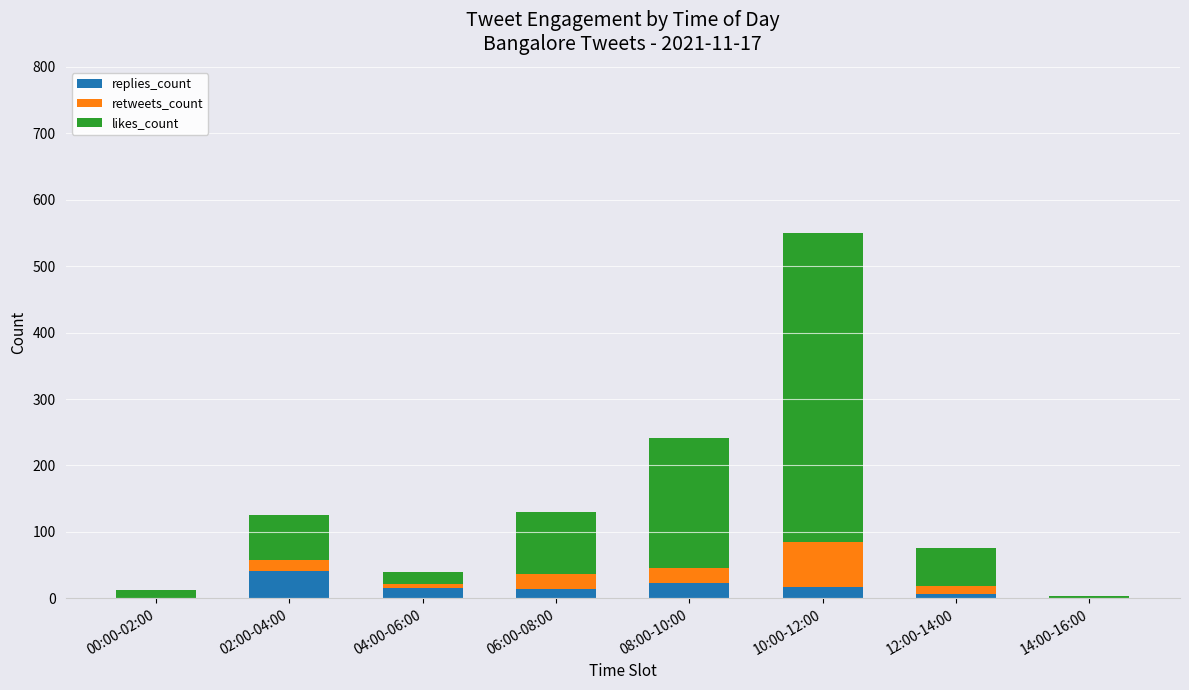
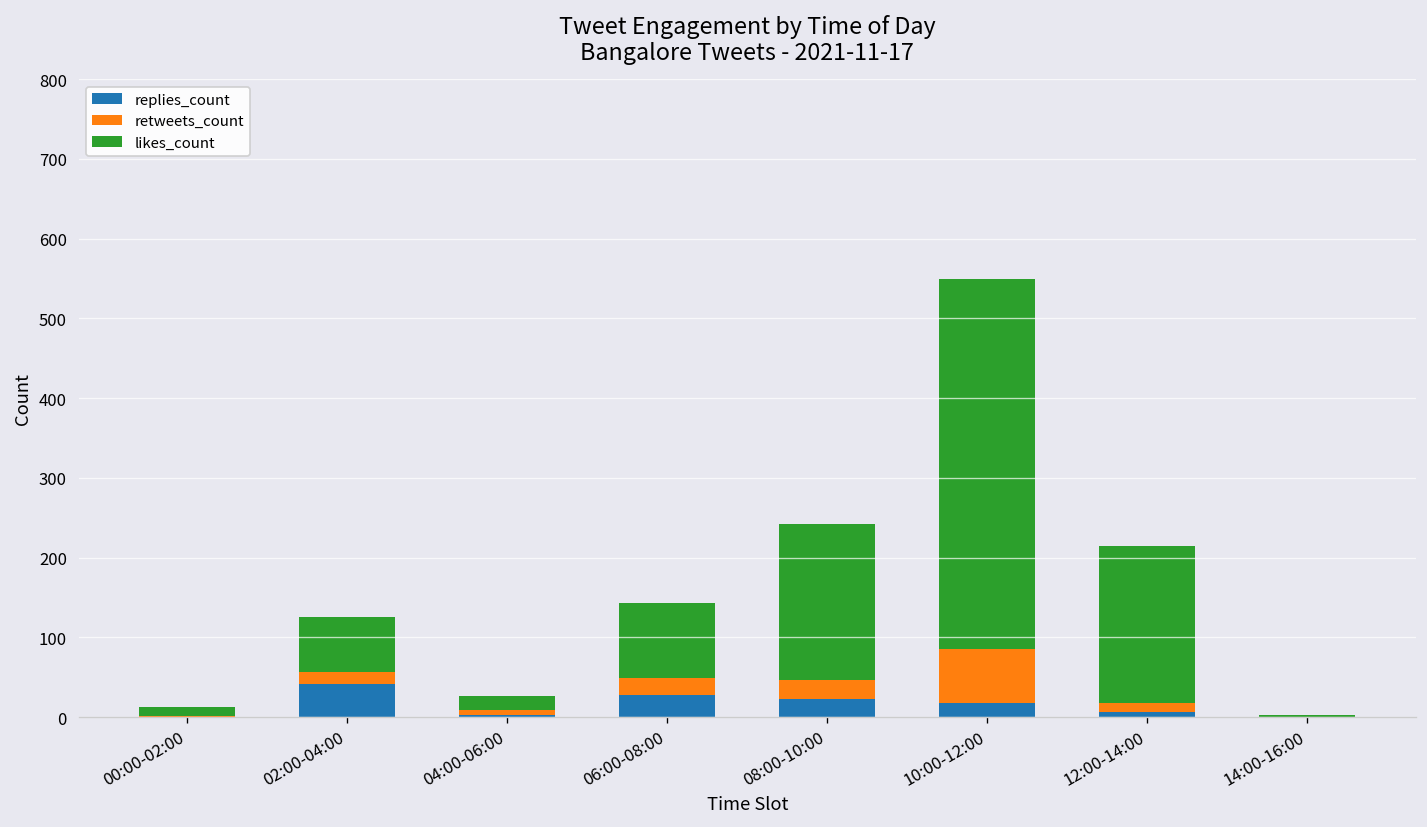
replies_count, 04:00-06:00: 20 -> 0
replies_count, 06:00-08:00: 10 -> 30
likes_count, 12:00-14:00: 60 -> 200
